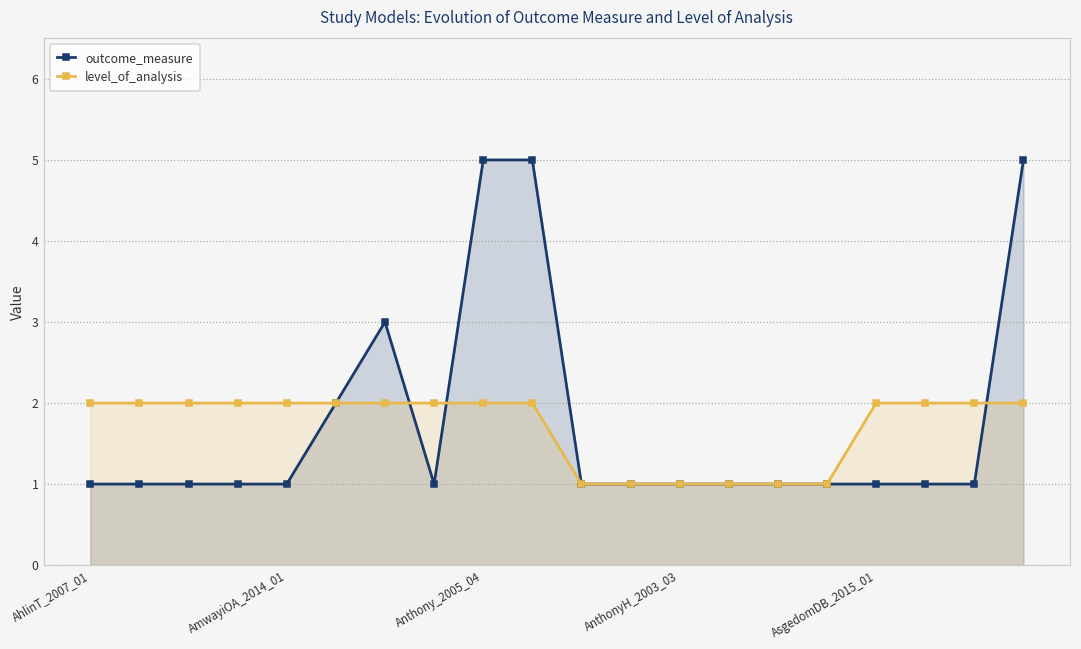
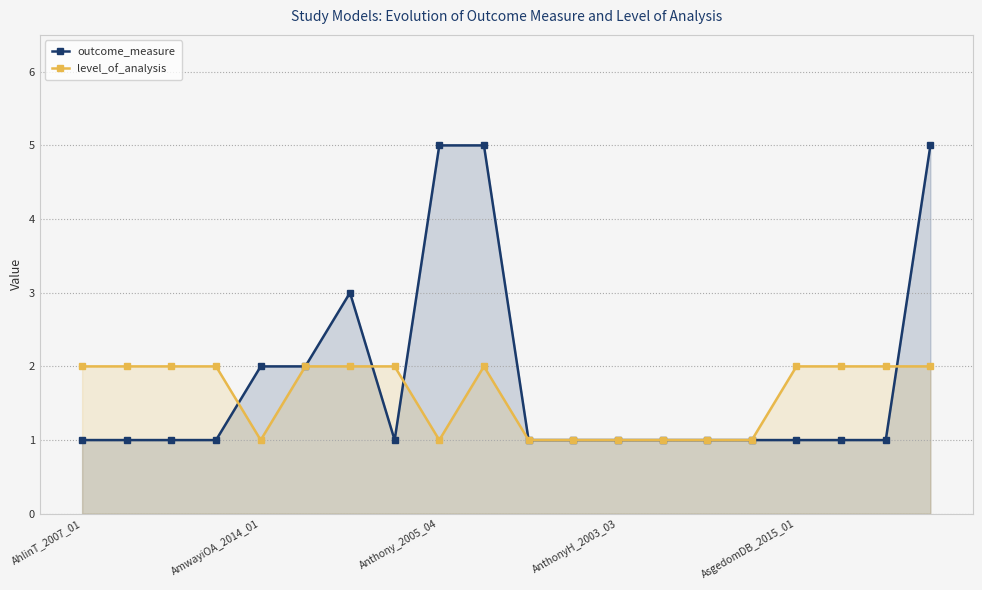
outcome_measure, AmwayiOA_2014_01: 1 -> 2
level_of_analysis, AmwayiOA_2014_01: 2 -> 1
level_of_analysis, Anthony_2005_04: 2 -> 1
